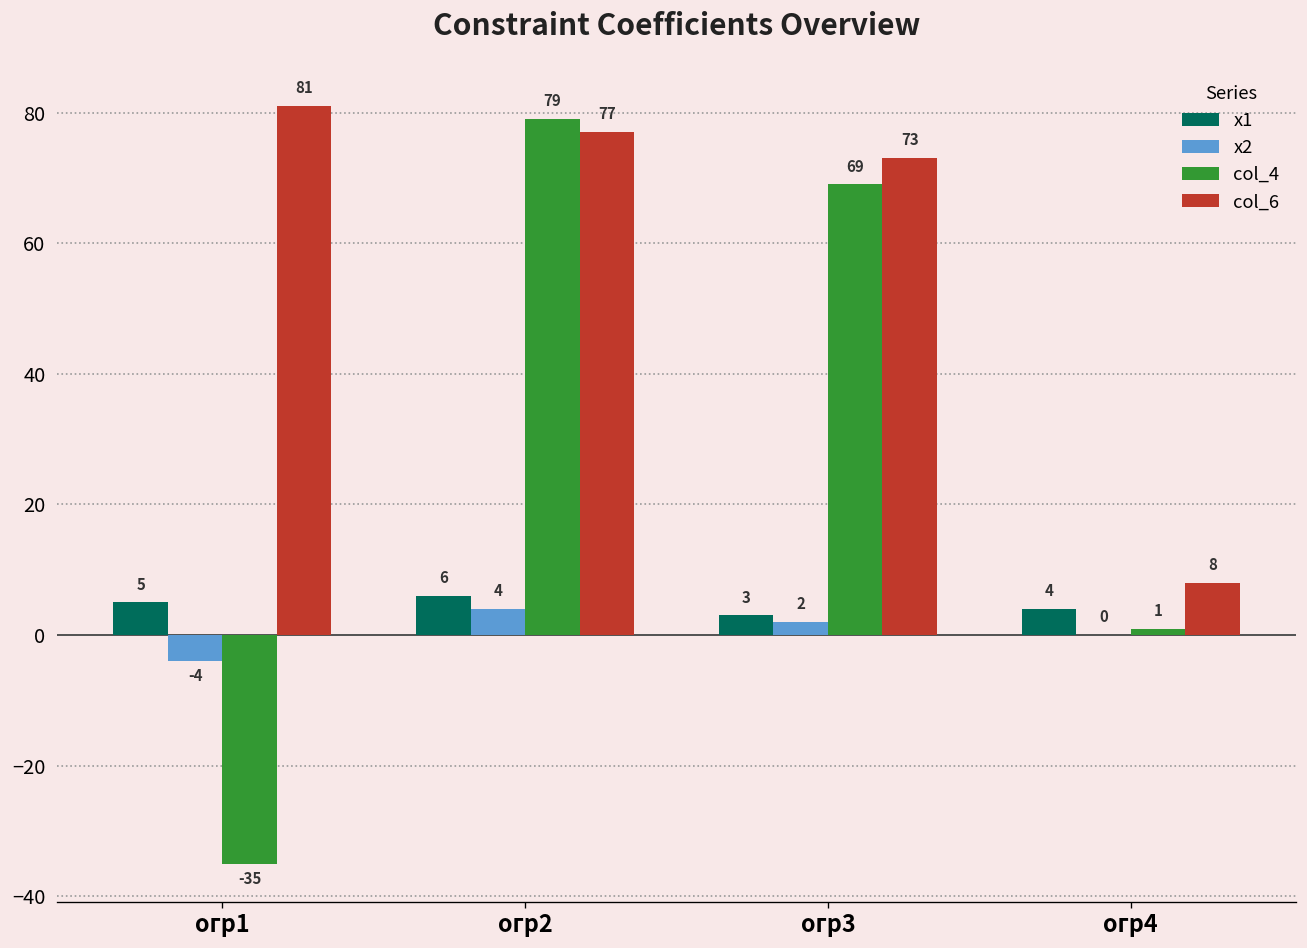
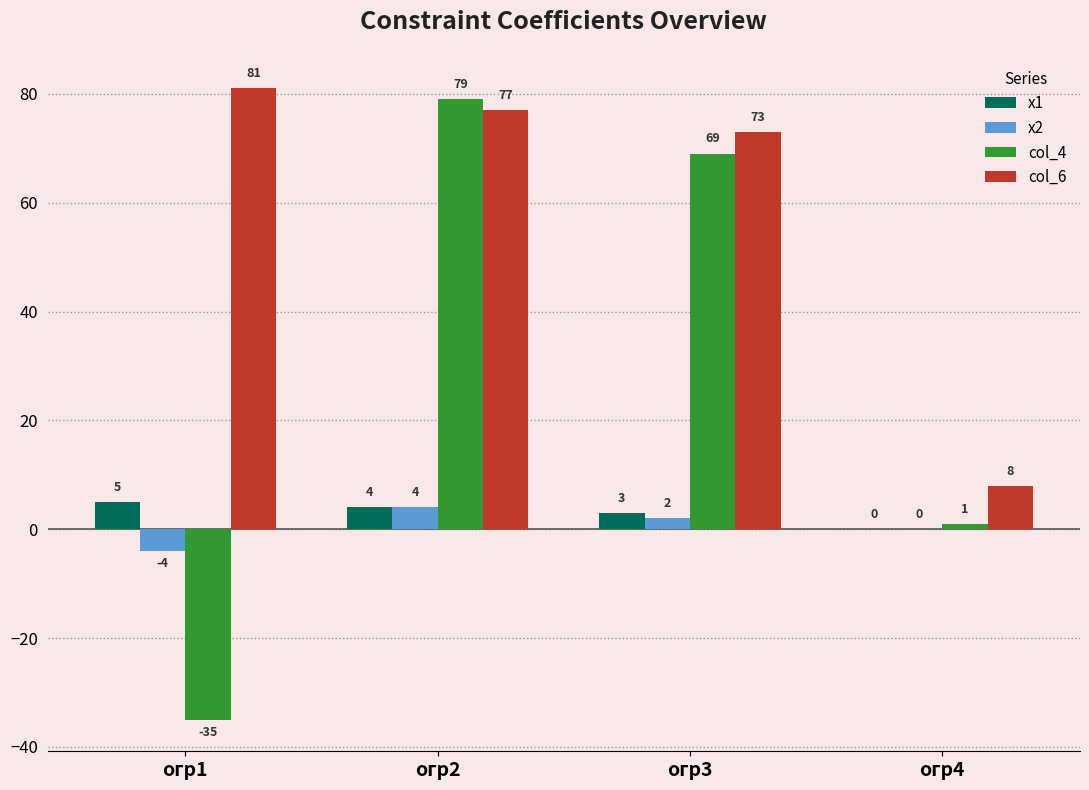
х1, огр2: 6 -> 4
х1, огр4: 4 -> 0
